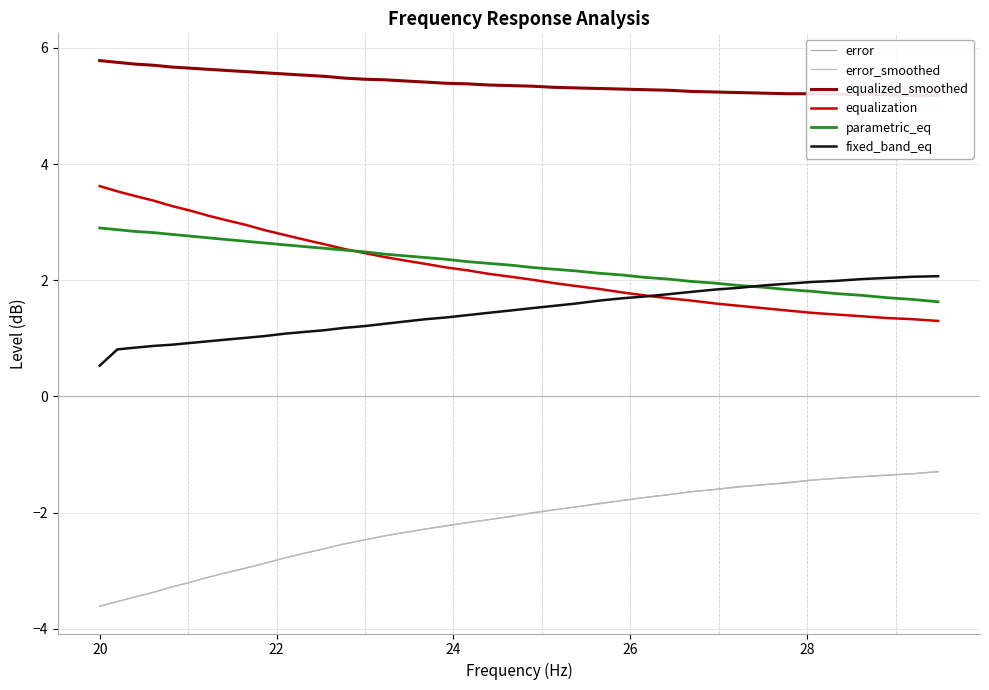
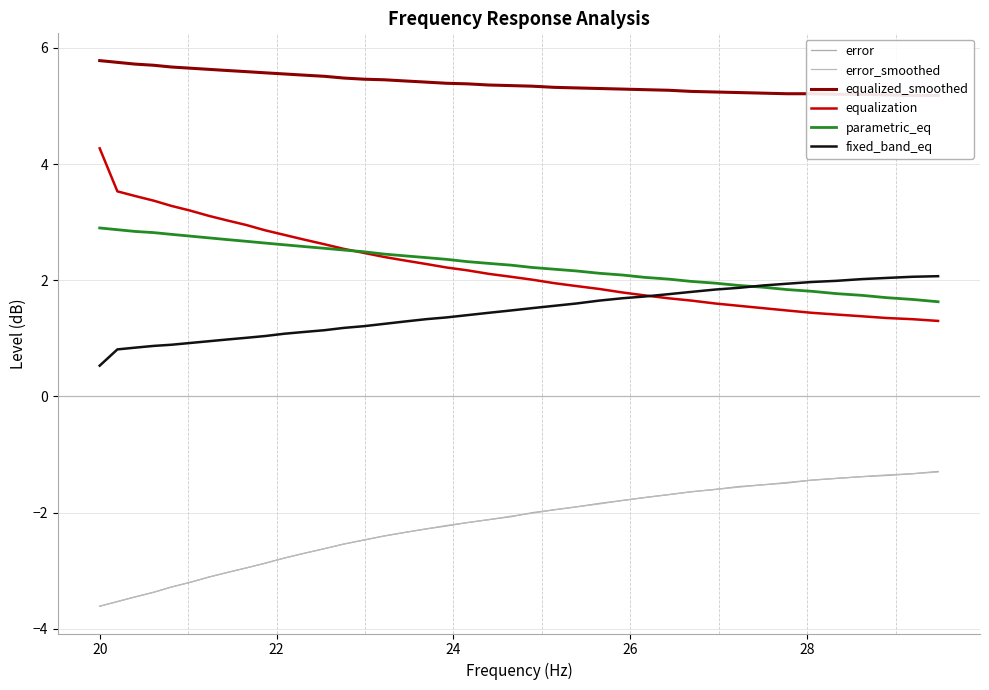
equalization, 20: 3.6 -> 4.3
